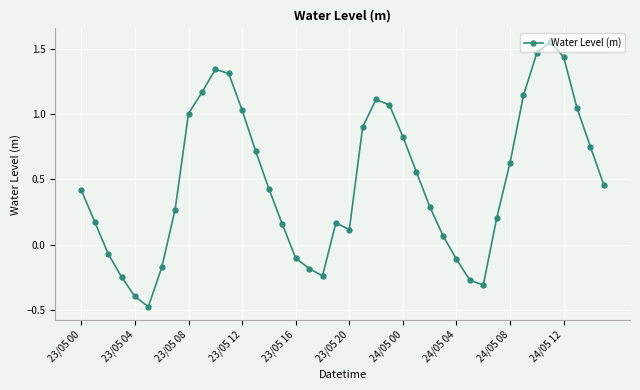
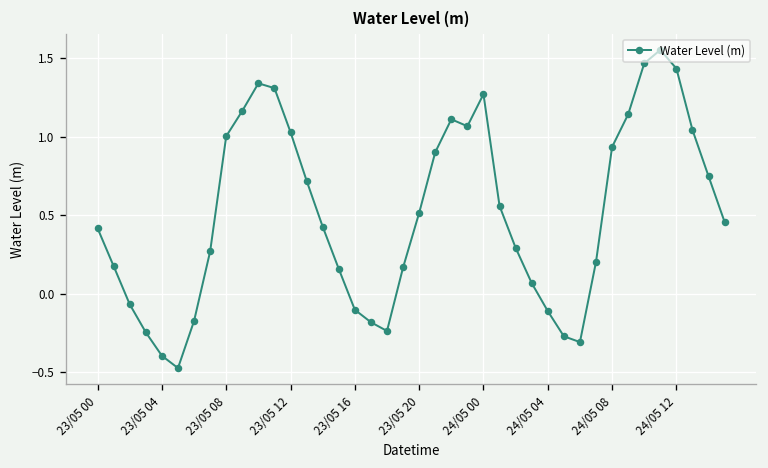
23/05 20: 0.12 -> 0.51
24/05 00: 0.83 -> 1.27
24/05 08: 0.63 -> 0.93
